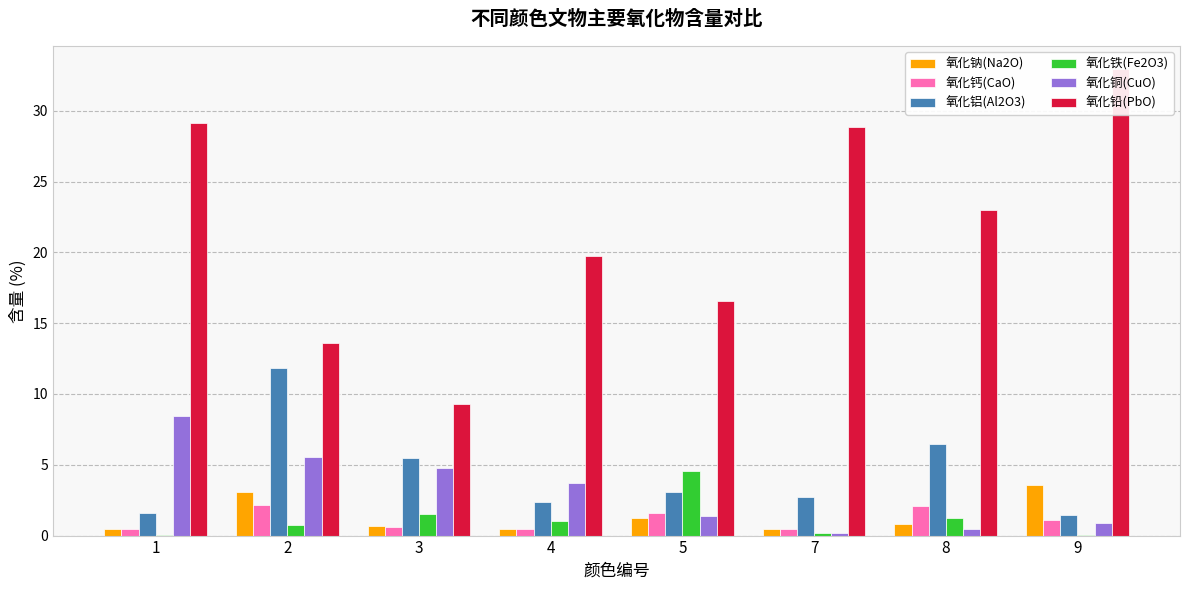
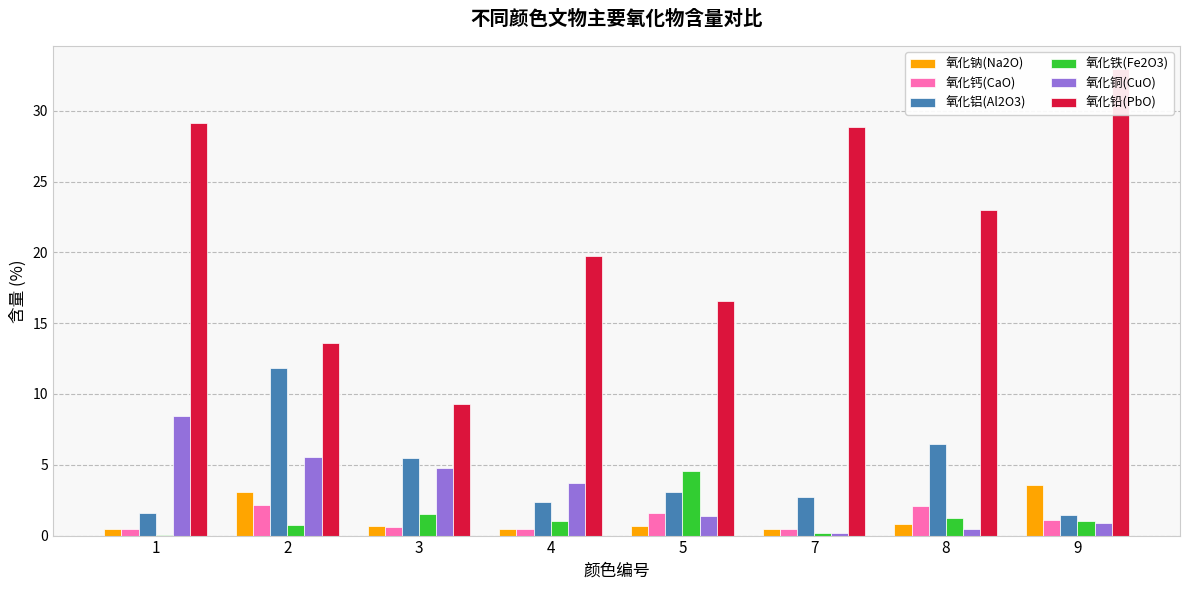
氧化钠(Na2O), 5: 1.3 -> 0.7
氧化铁(Fe2O3), 9: 0.1 -> 1.0
